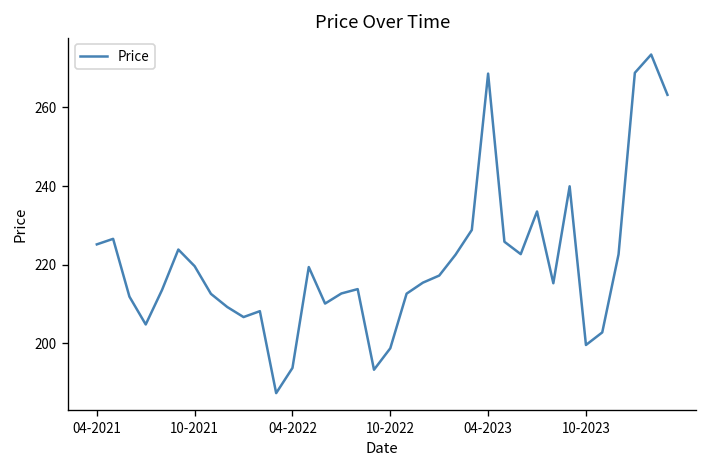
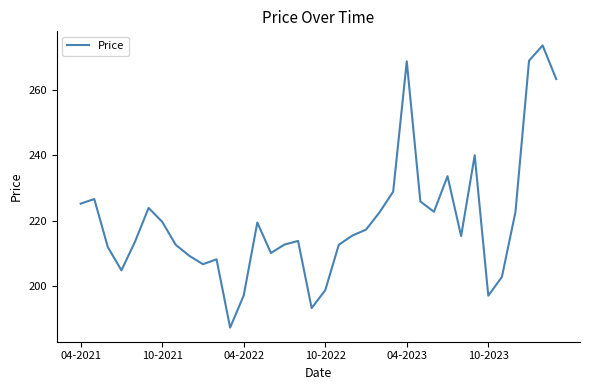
04-2022: 194 -> 197
10-2023: 200 -> 197
